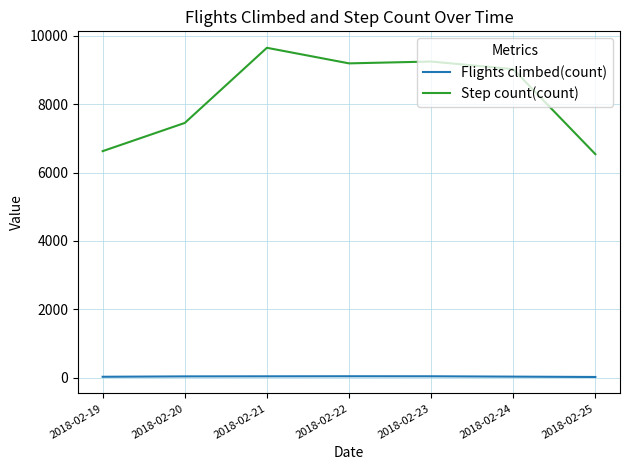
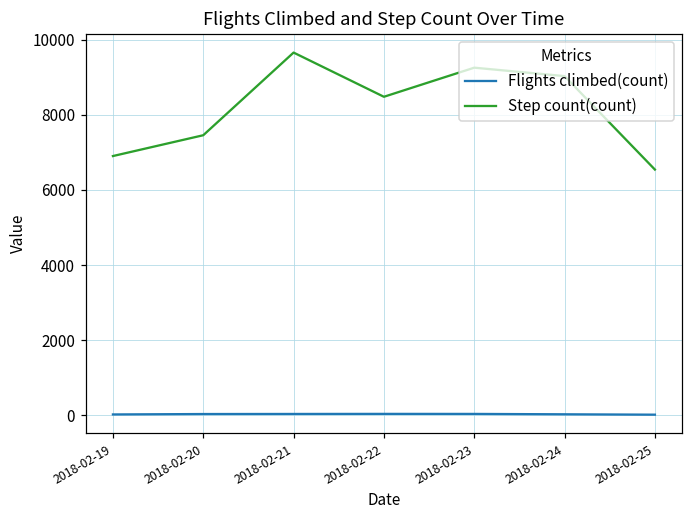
Step count(count), 2018-02-19: 6600 -> 6900
Step count(count), 2018-02-22: 9200 -> 8500
